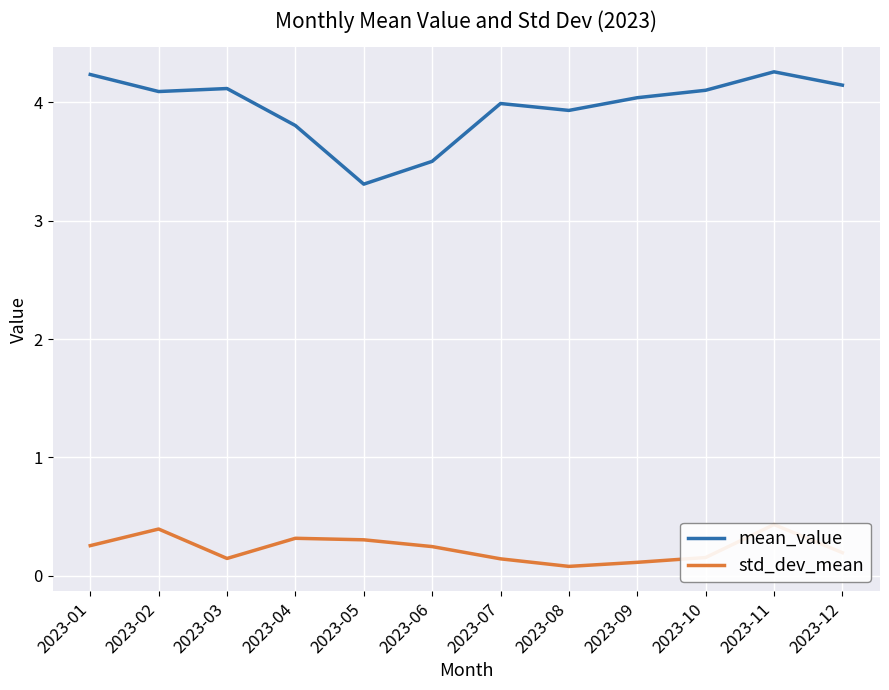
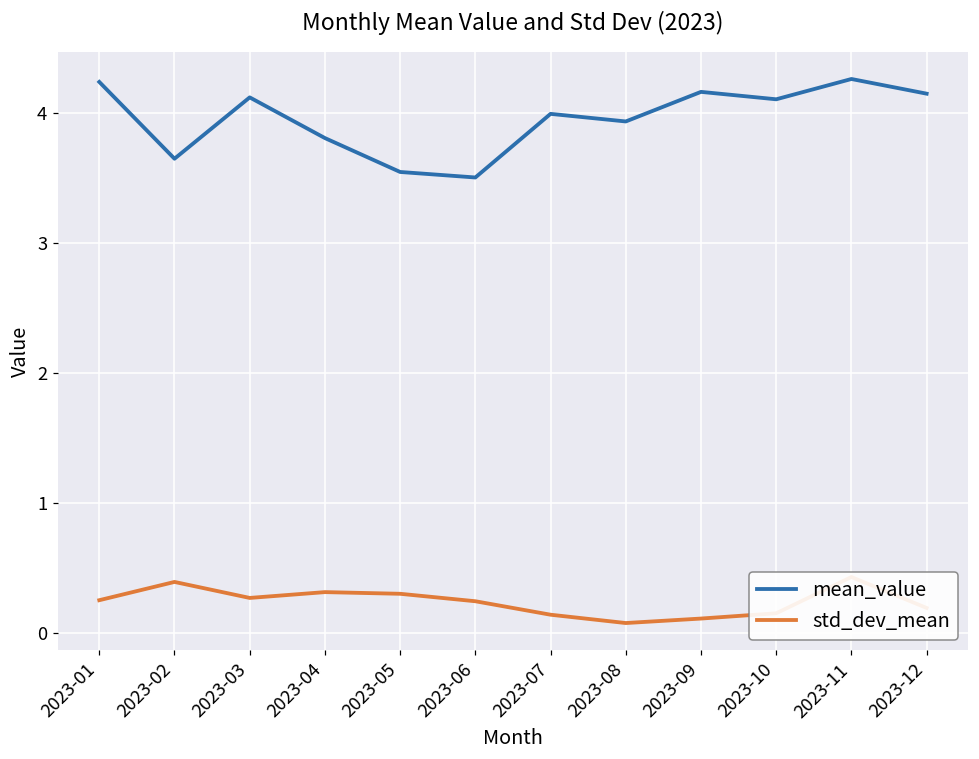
mean_value, 2023-02: 4.09 -> 3.65
std_dev_mean, 2023-03: 0.15 -> 0.27
mean_value, 2023-05: 3.31 -> 3.54
mean_value, 2023-09: 4.04 -> 4.16
